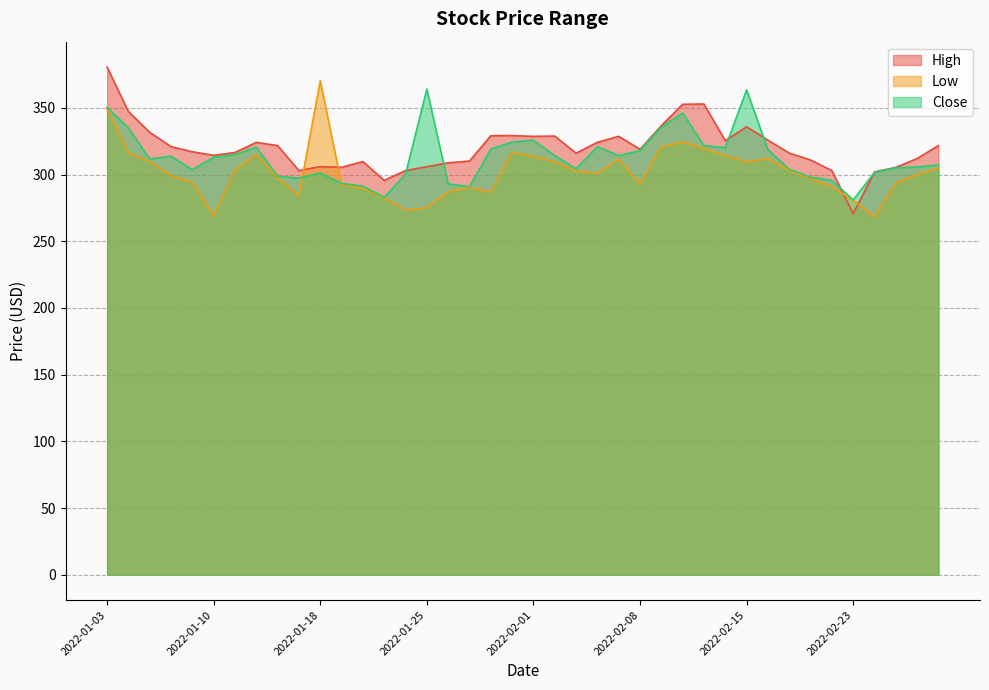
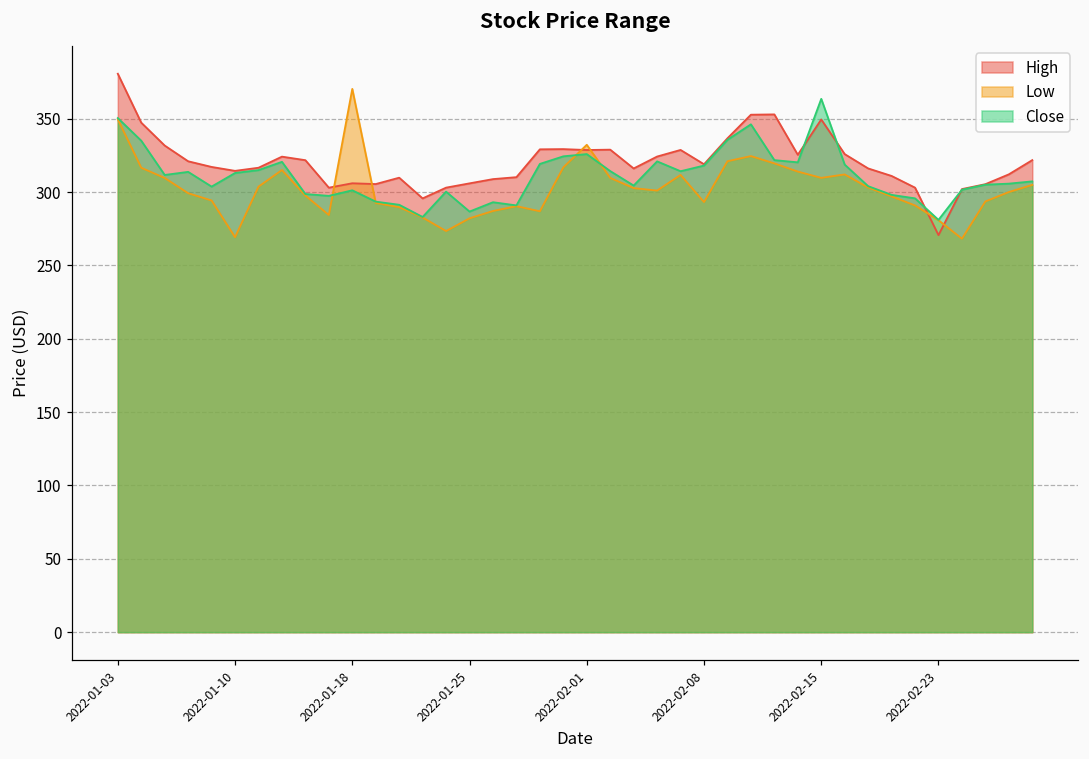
Low, 2022-01-25: 275 -> 282
Close, 2022-01-25: 364 -> 287
Low, 2022-02-01: 314 -> 332
High, 2022-02-15: 336 -> 349
